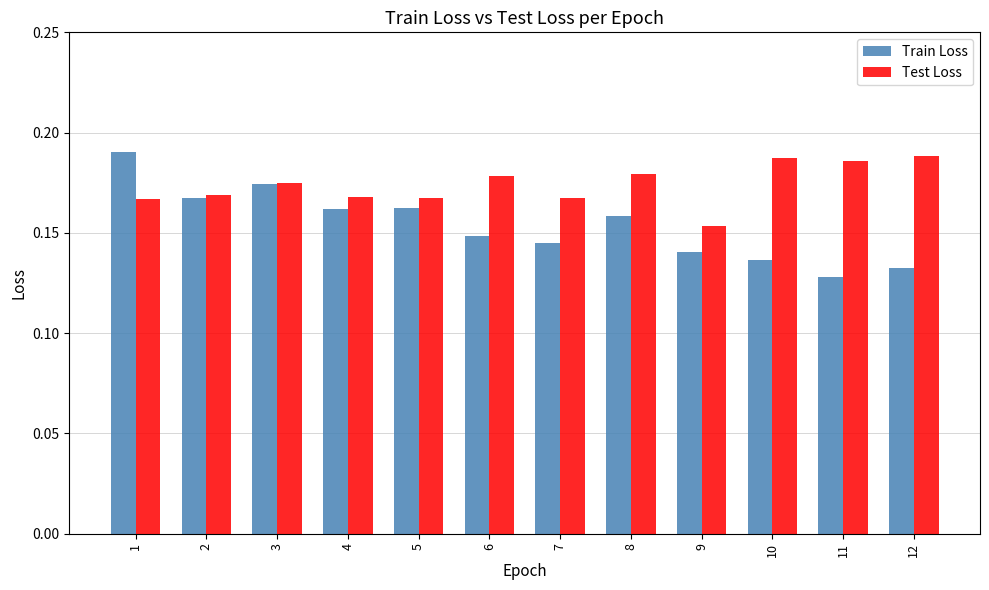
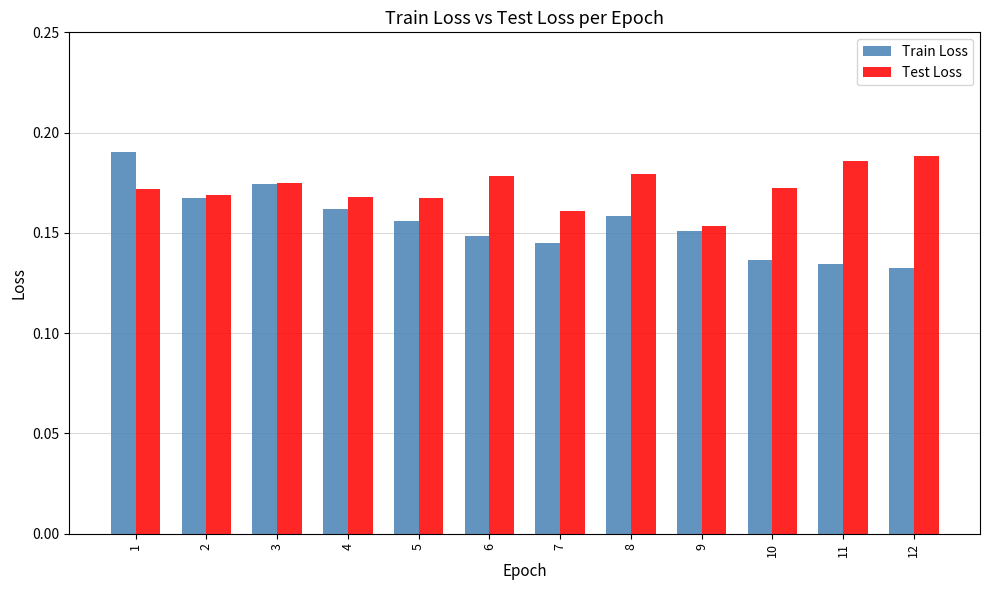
Test Loss, 1: 0.167 -> 0.172
Train Loss, 5: 0.163 -> 0.156
Test Loss, 7: 0.167 -> 0.161
Train Loss, 9: 0.141 -> 0.151
Test Loss, 10: 0.188 -> 0.172
Train Loss, 11: 0.128 -> 0.135
